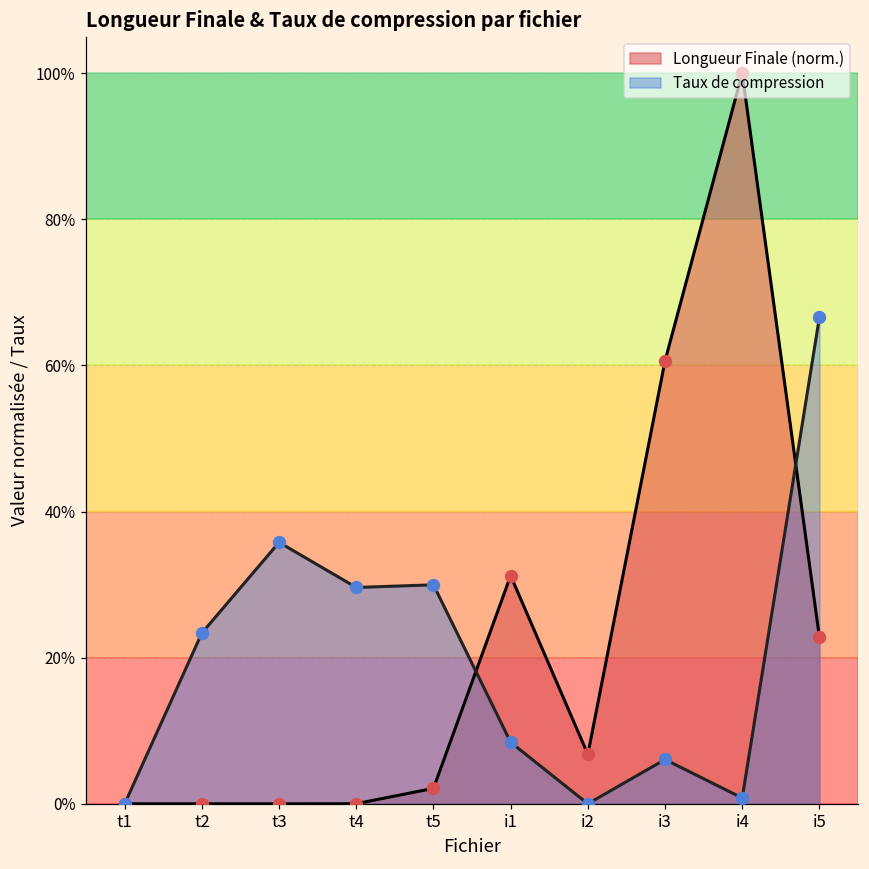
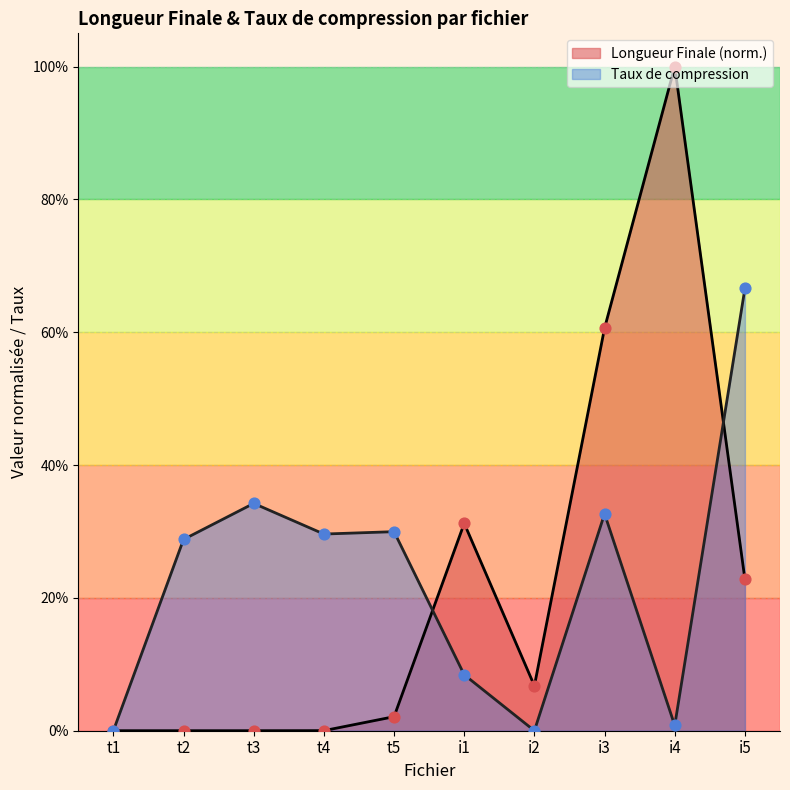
Taux de compression, t2: 23% -> 29%
Taux de compression, t3: 36% -> 34%
Taux de compression, i3: 6% -> 33%
